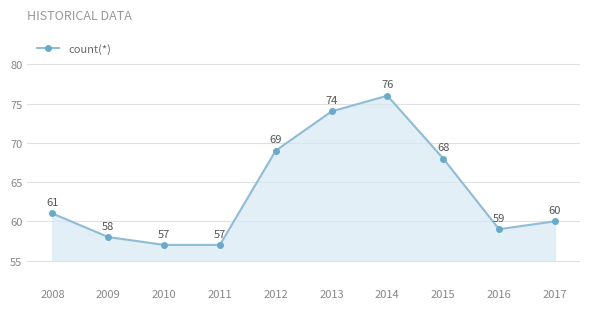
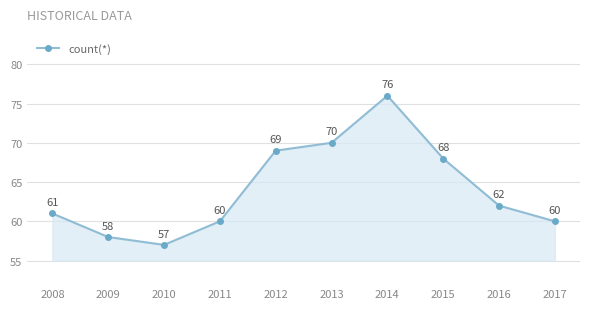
2011: 57 -> 60
2013: 74 -> 70
2016: 59 -> 62
